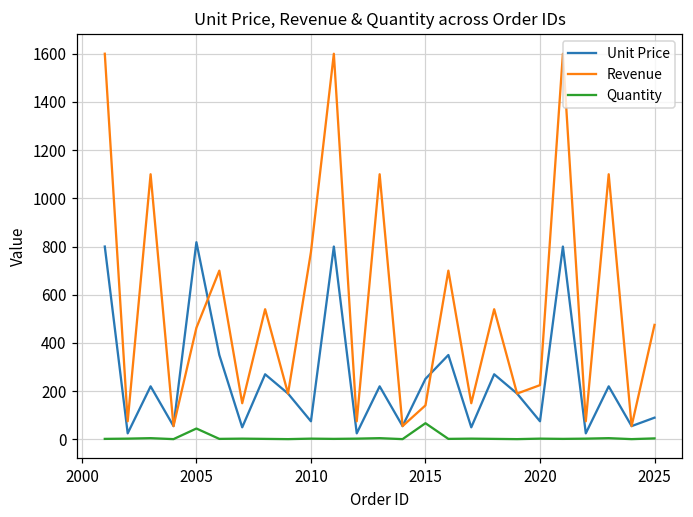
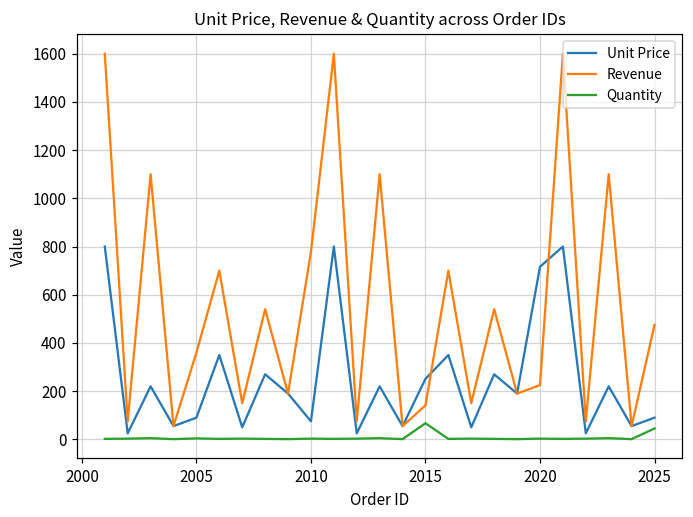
Unit Price, 2005: 820 -> 90
Revenue, 2005: 460 -> 360
Quantity, 2005: 50 -> 0
Unit Price, 2020: 80 -> 720
Quantity, 2025: 0 -> 50
